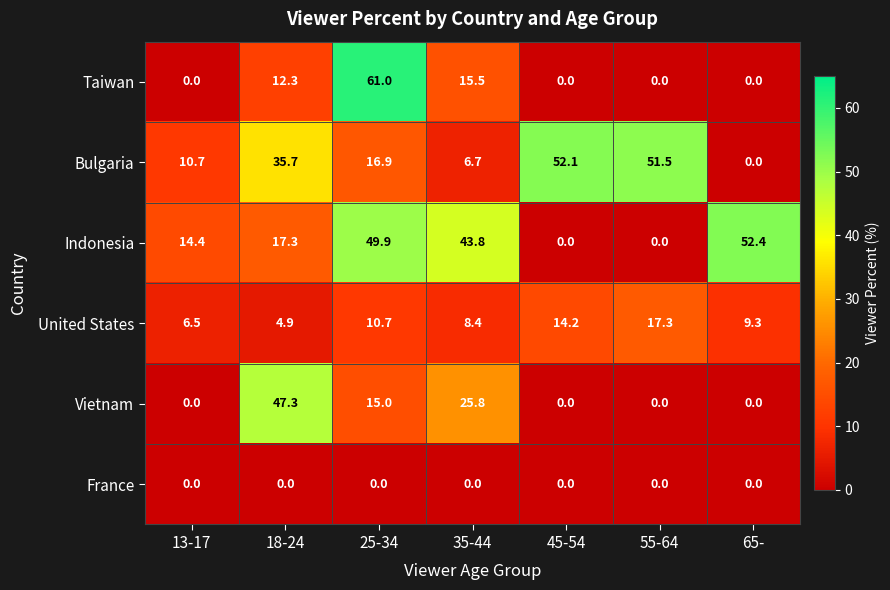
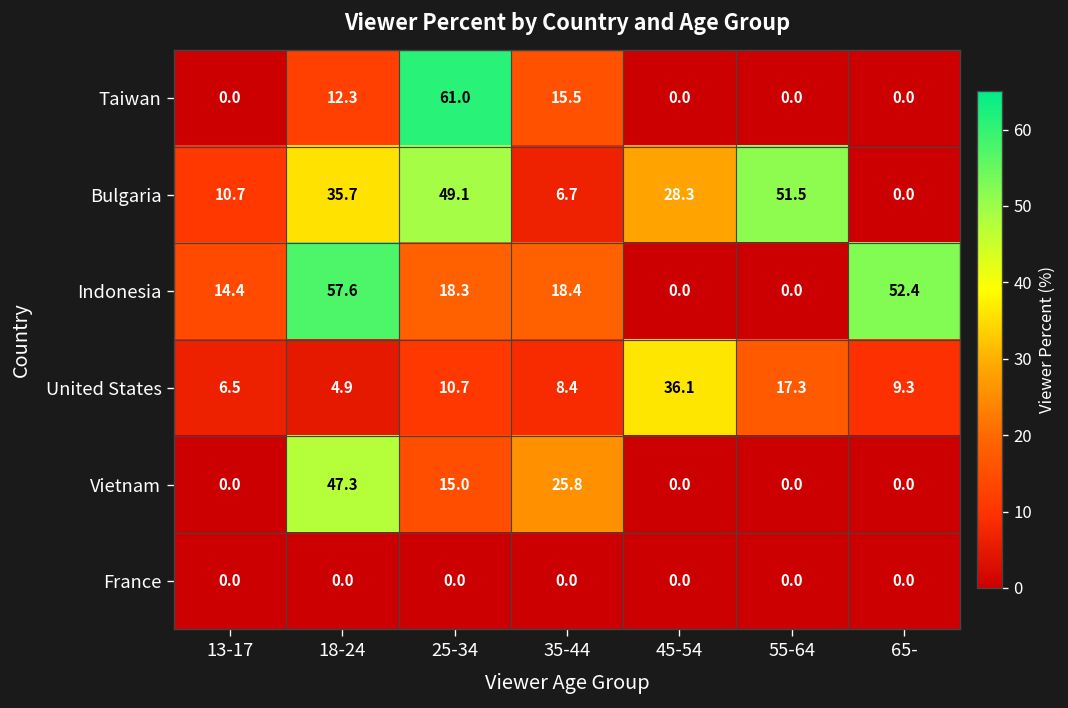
Bulgaria, 25-34: 16.9 -> 49.1
Bulgaria, 45-54: 52.1 -> 28.3
Indonesia, 18-24: 17.3 -> 57.6
Indonesia, 25-34: 49.9 -> 18.3
Indonesia, 35-44: 43.8 -> 18.4
United States, 45-54: 14.2 -> 36.1
